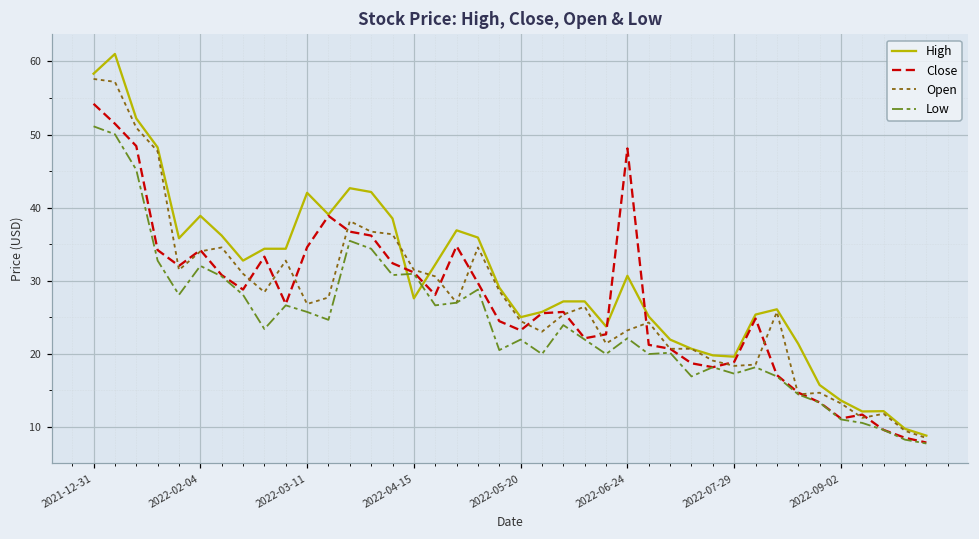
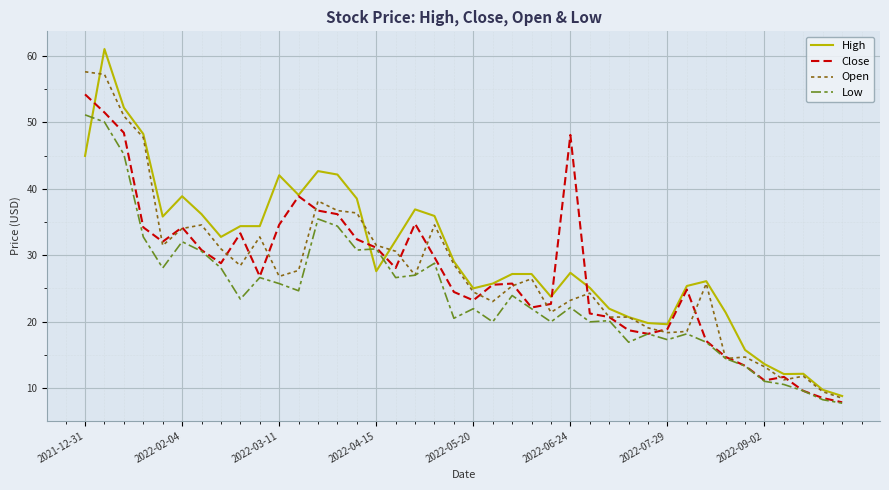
High, 2021-12-31: 58 -> 45
High, 2022-06-24: 31 -> 27
